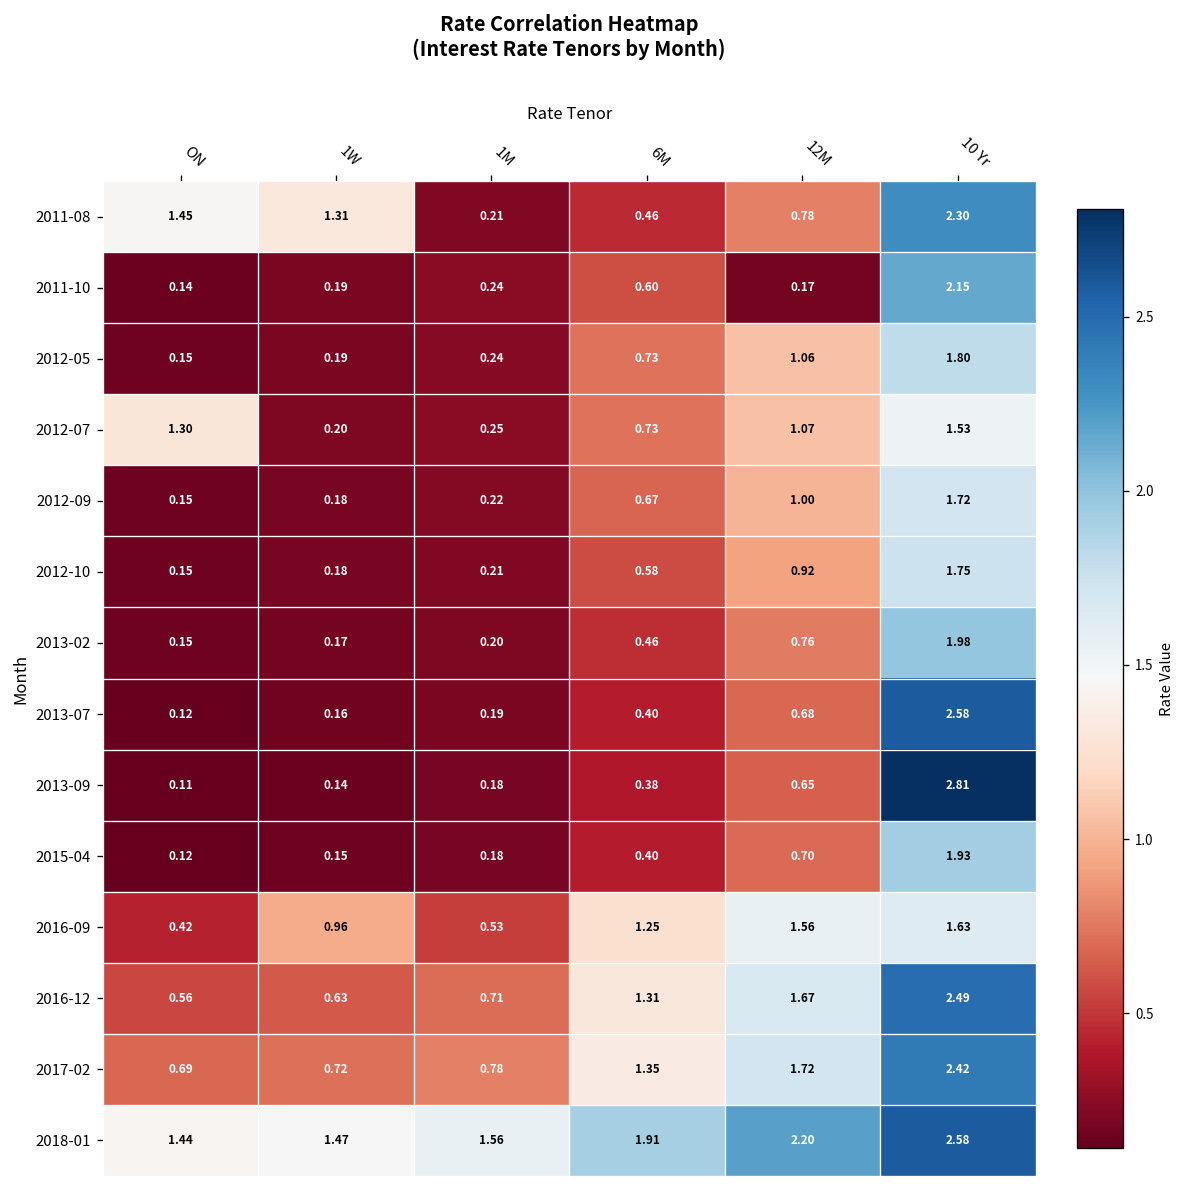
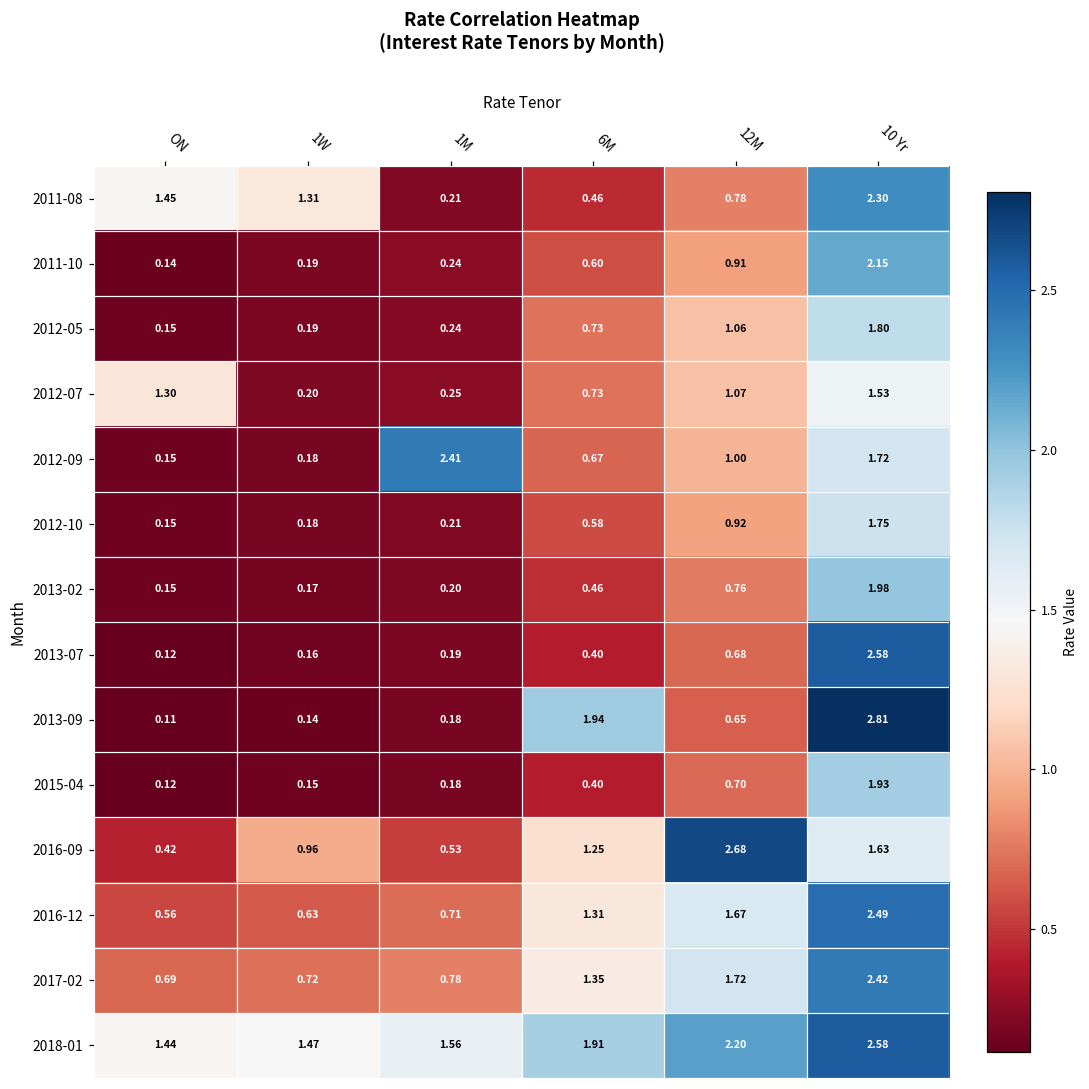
2011-10, 12M: 0.17 -> 0.91
2012-09, 1M: 0.22 -> 2.41
2013-09, 6M: 0.38 -> 1.94
2016-09, 12M: 1.56 -> 2.68
